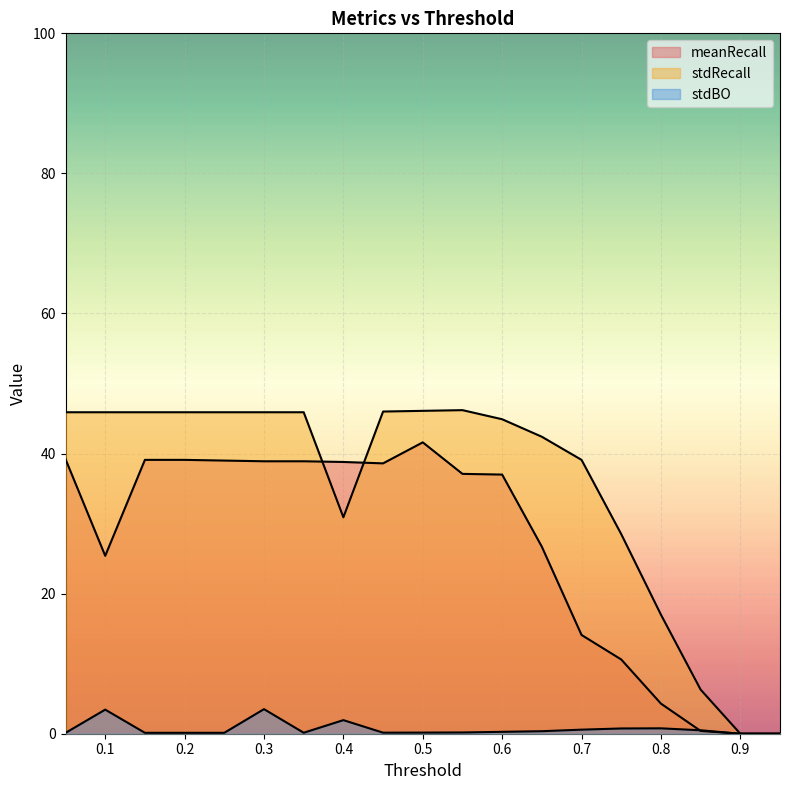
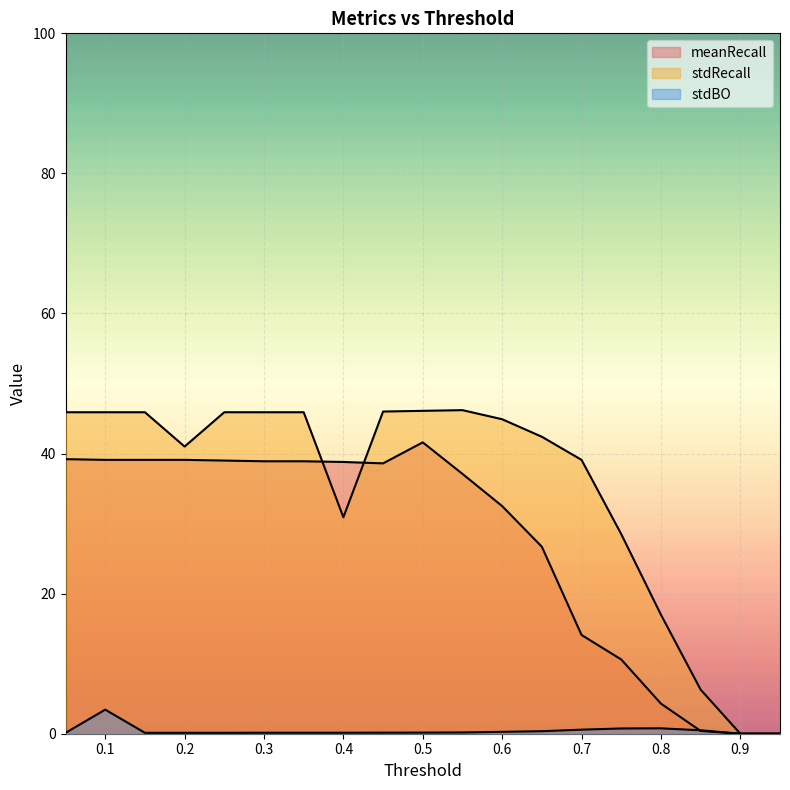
meanRecall, 0.1: 25 -> 39
stdRecall, 0.2: 46 -> 41
stdBO, 0.3: 4 -> 0
stdBO, 0.4: 2 -> 0
meanRecall, 0.6: 37 -> 33
